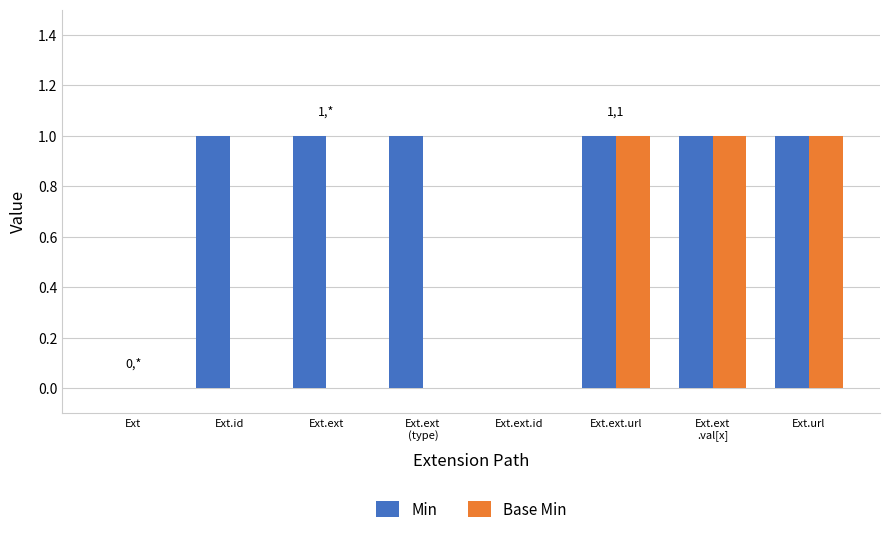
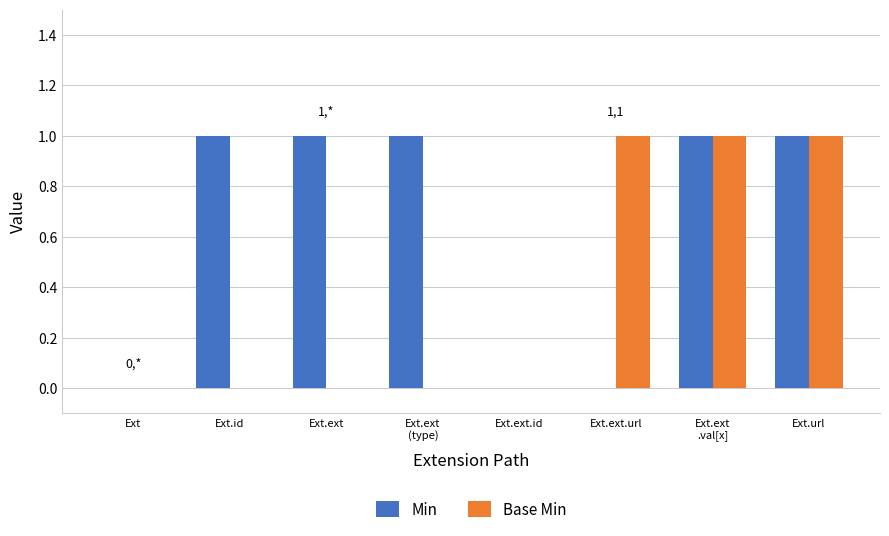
Min, Ext.ext.url: 1 -> 0
